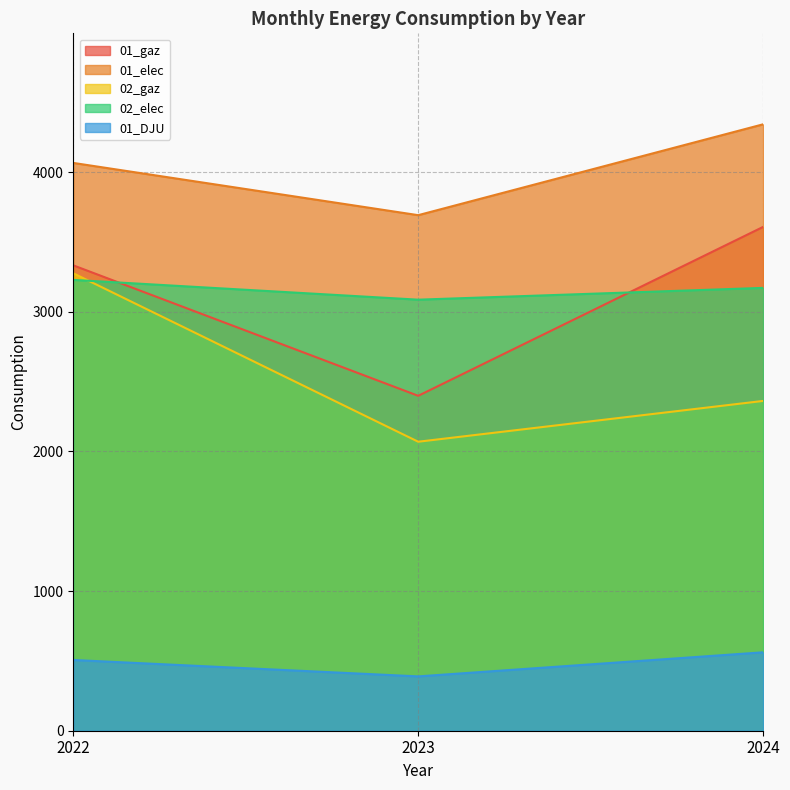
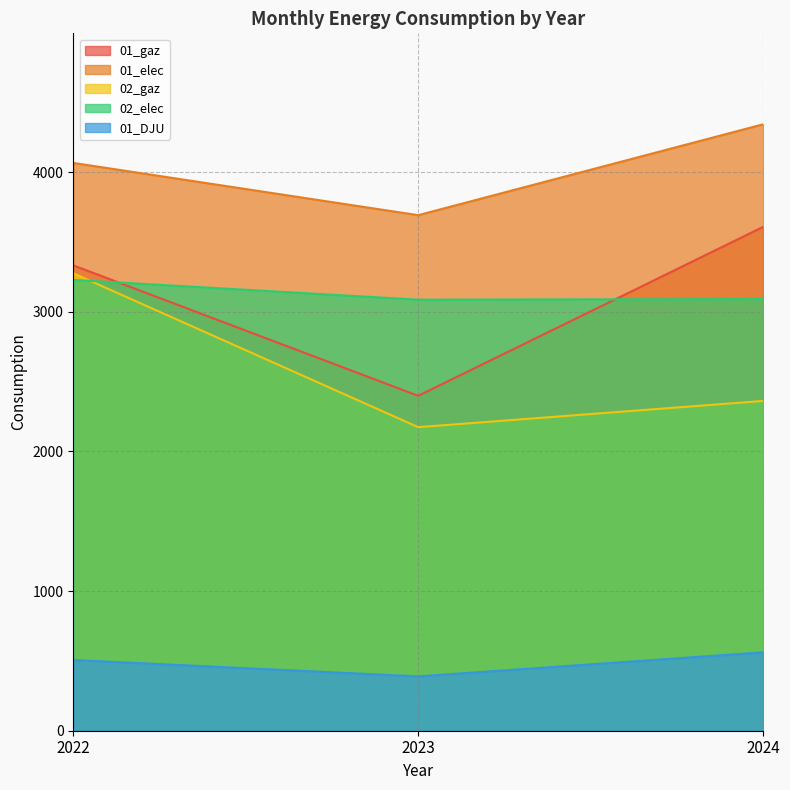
02_gaz, 2023: 2070 -> 2170
02_elec, 2024: 3170 -> 3090
